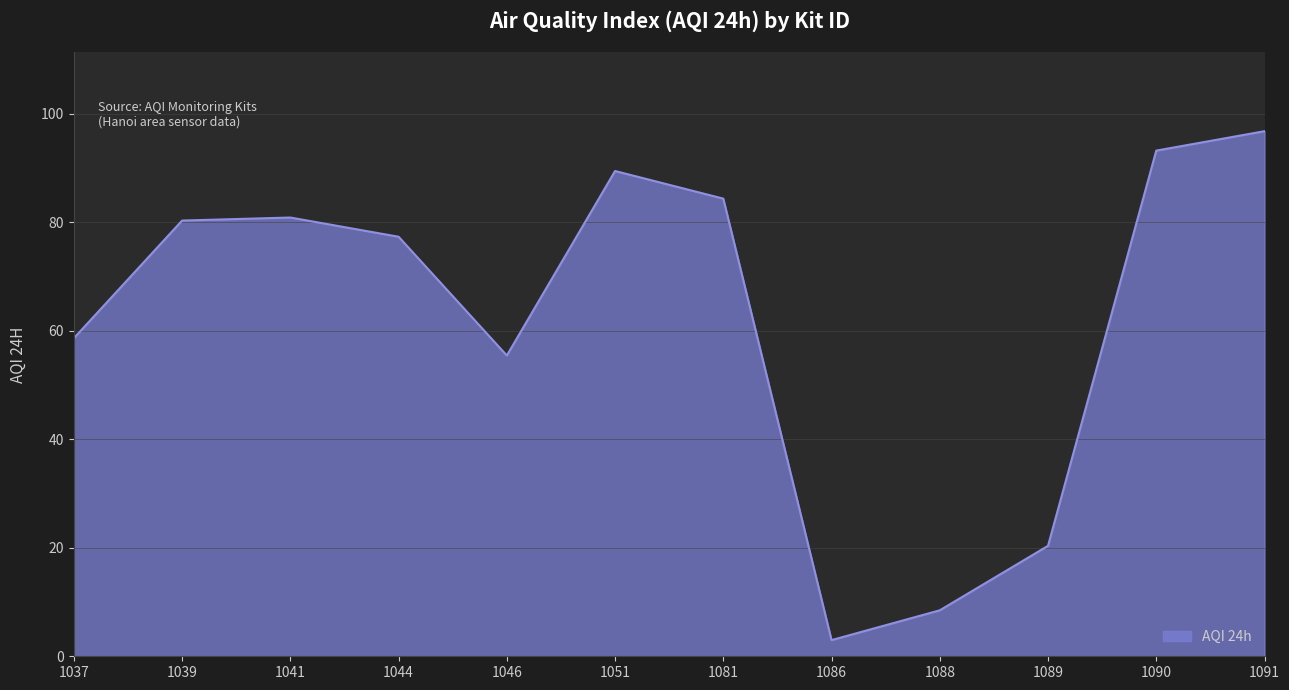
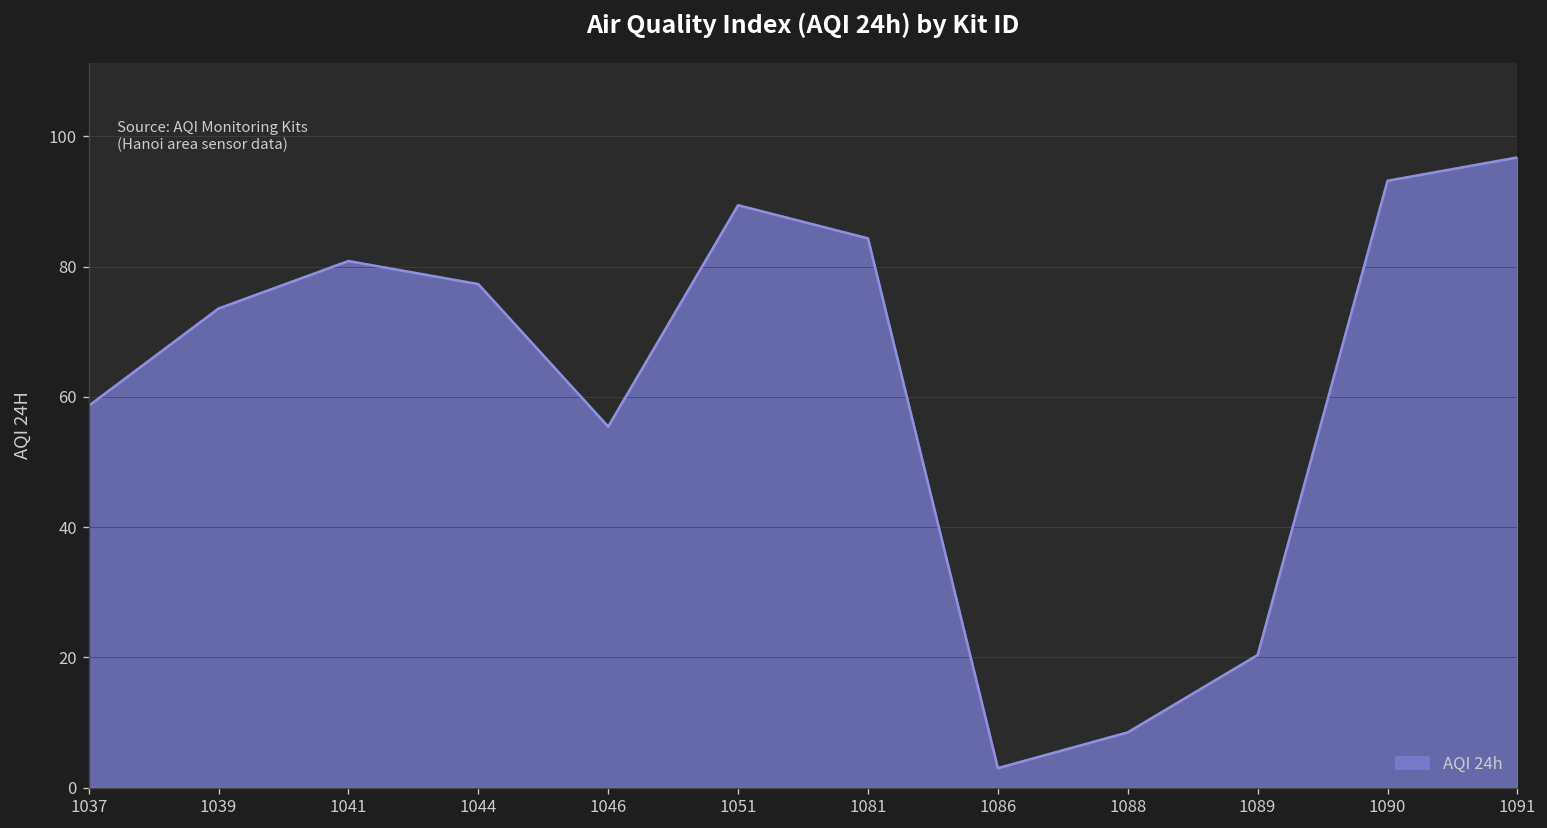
1039: 80 -> 74
